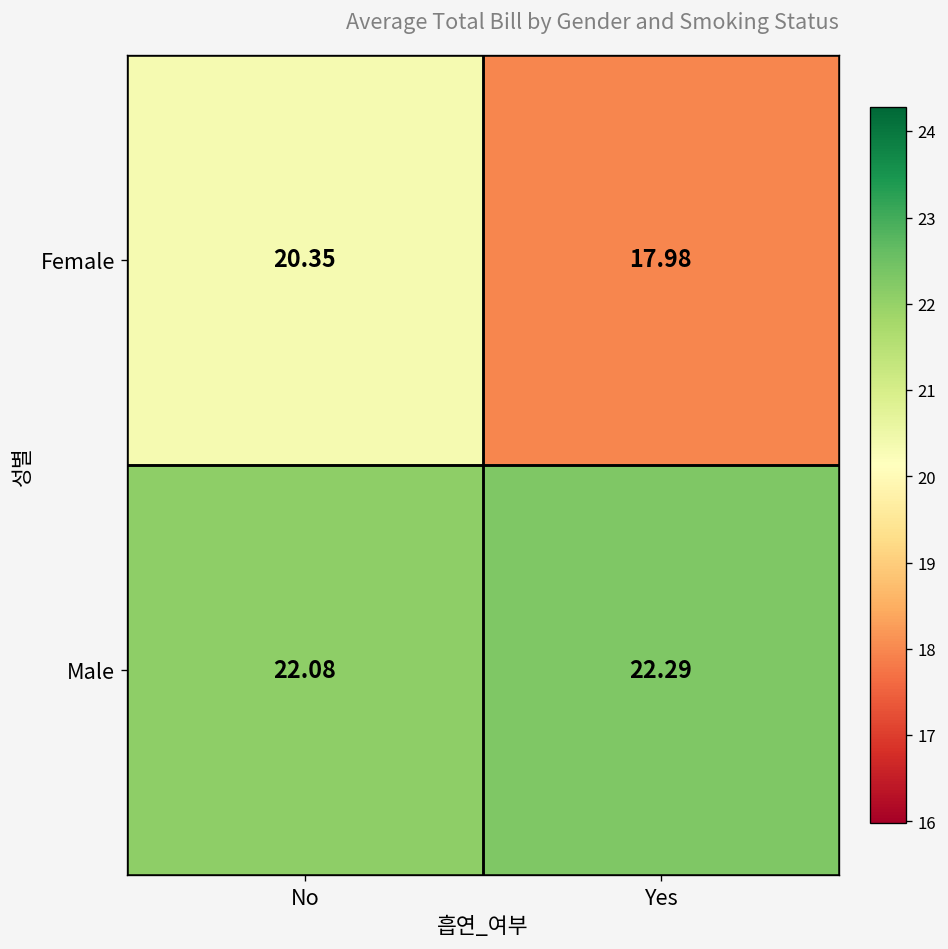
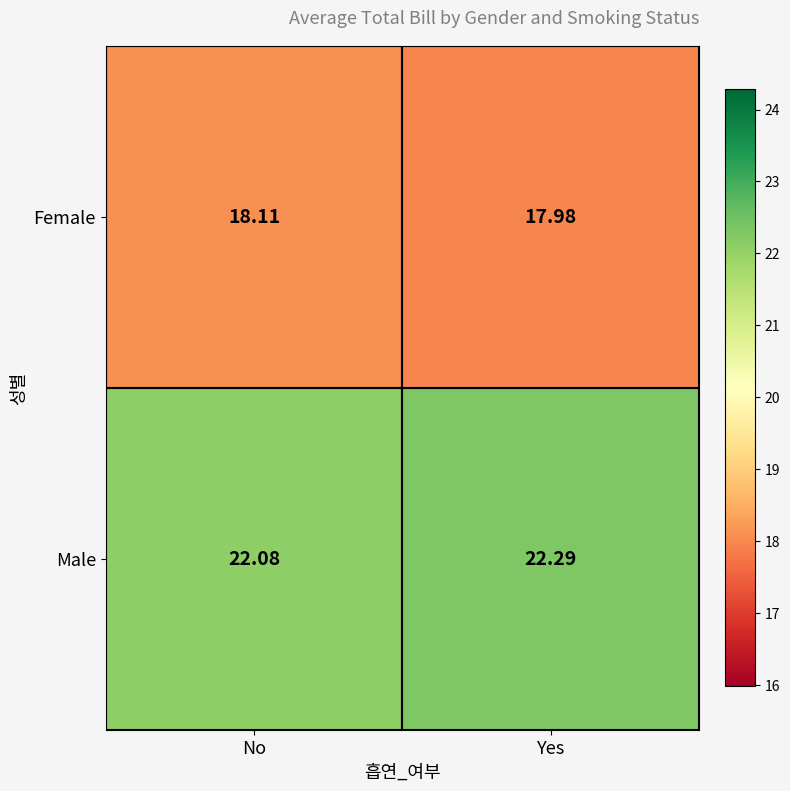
Female, No: 20.35 -> 18.11
